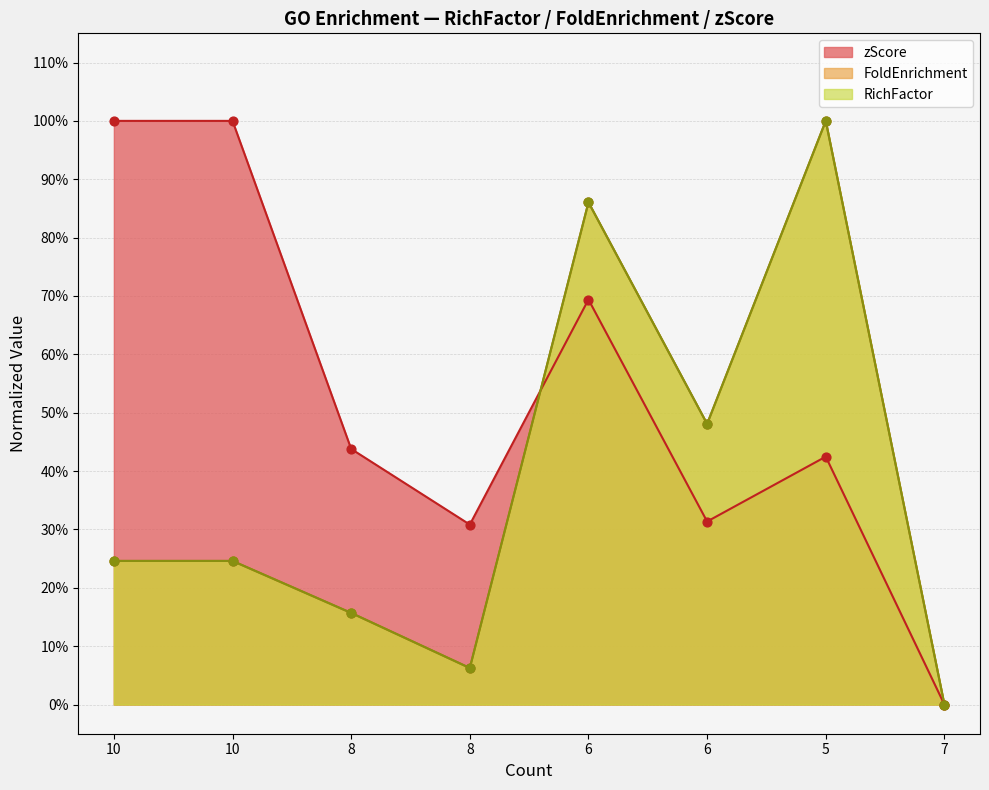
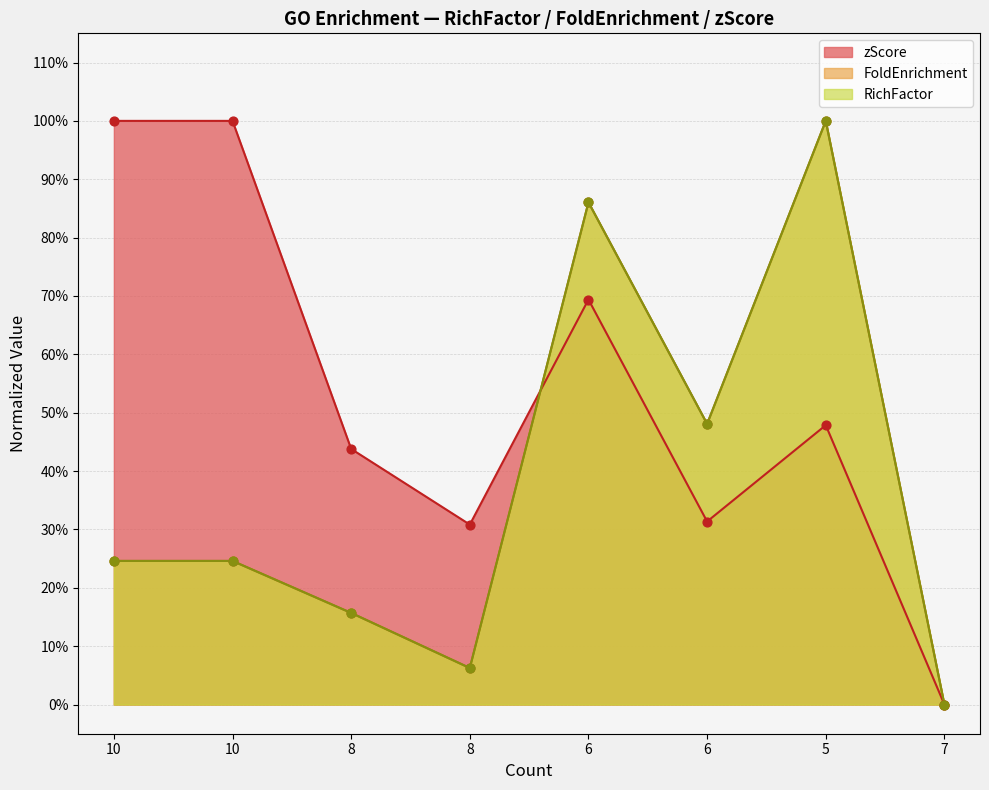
zScore, 5: 42% -> 48%
